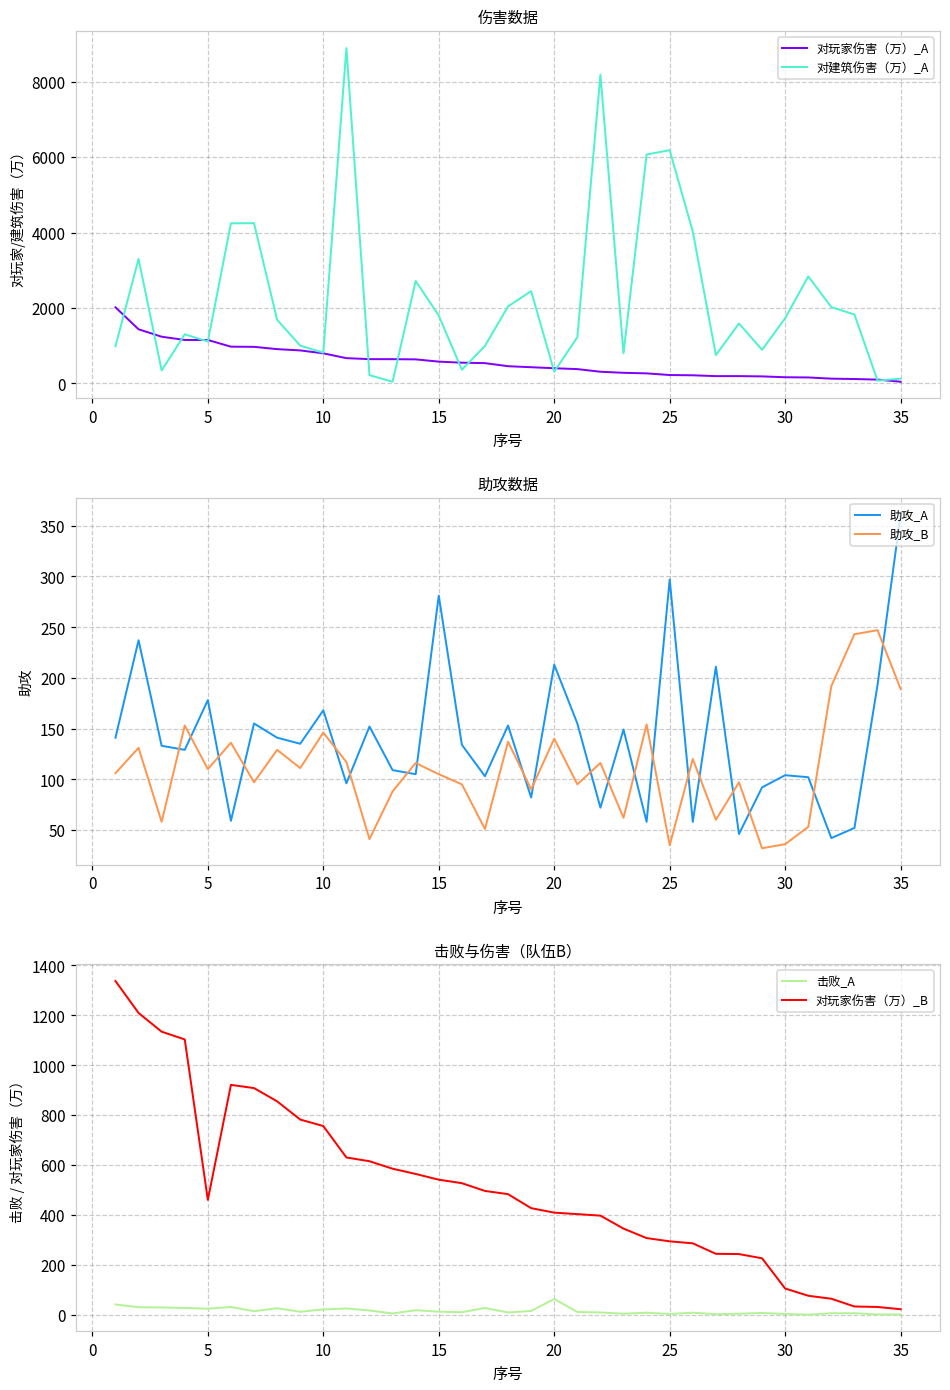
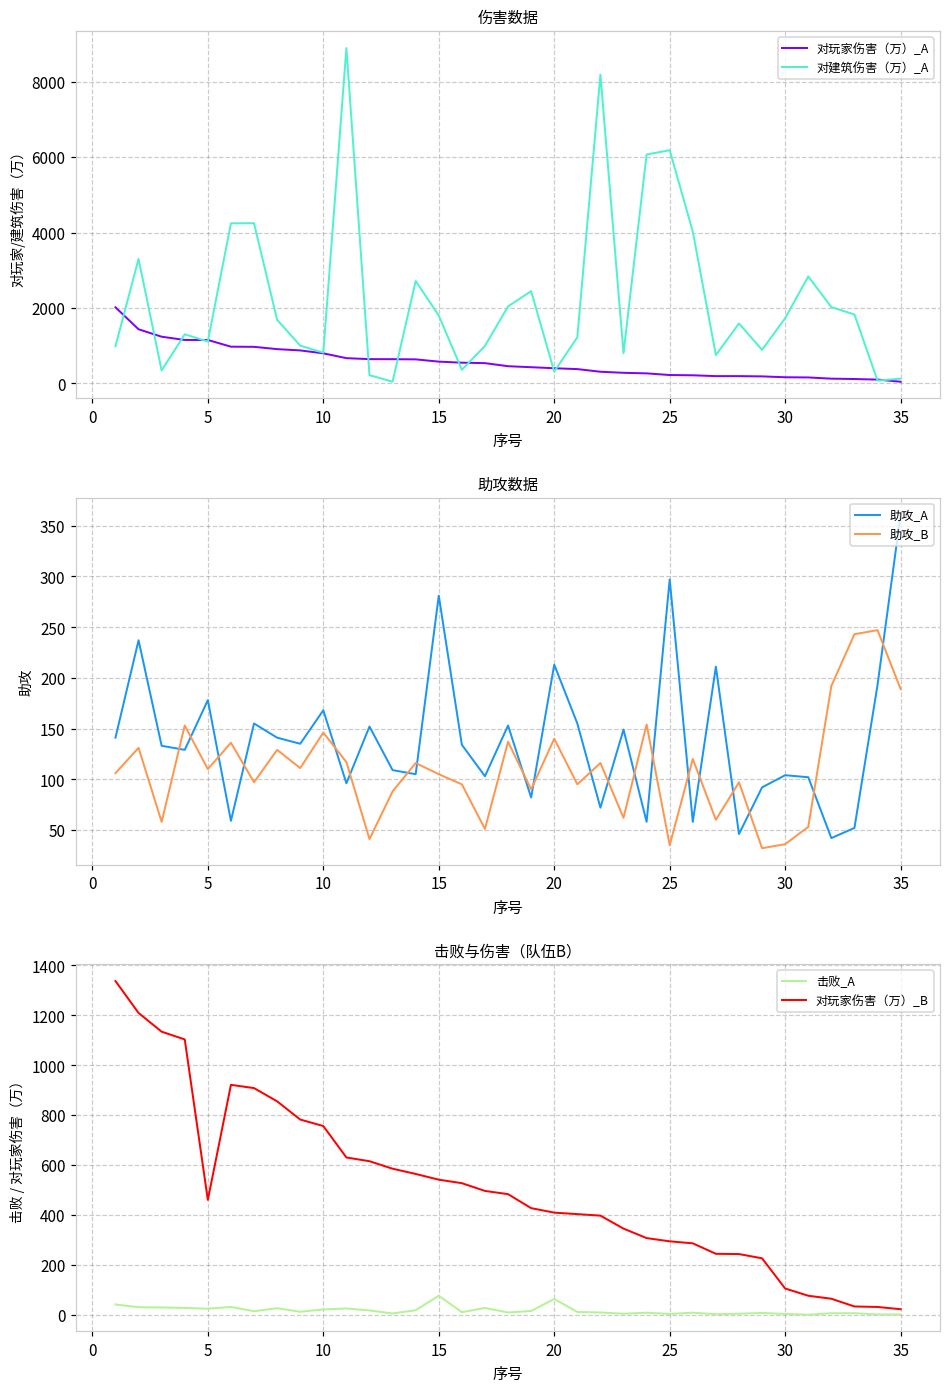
击败与伤害（队伍B）, 击败_A, 15: 10 -> 80
